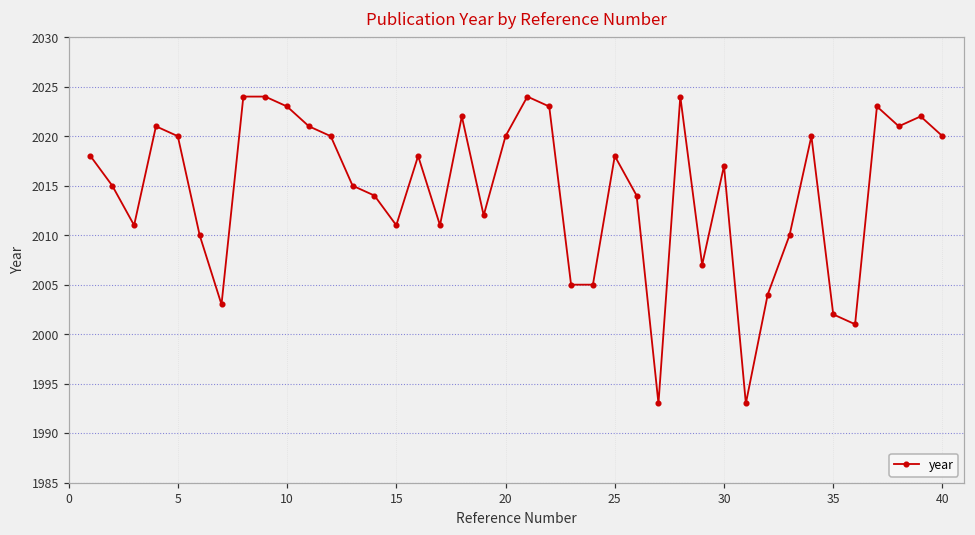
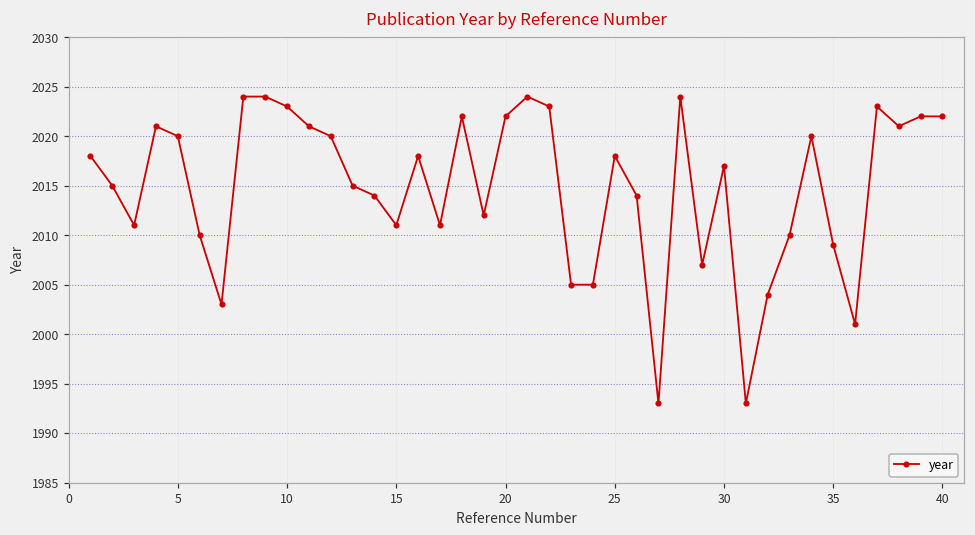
20: 2020 -> 2022
35: 2002 -> 2009
40: 2020 -> 2022
